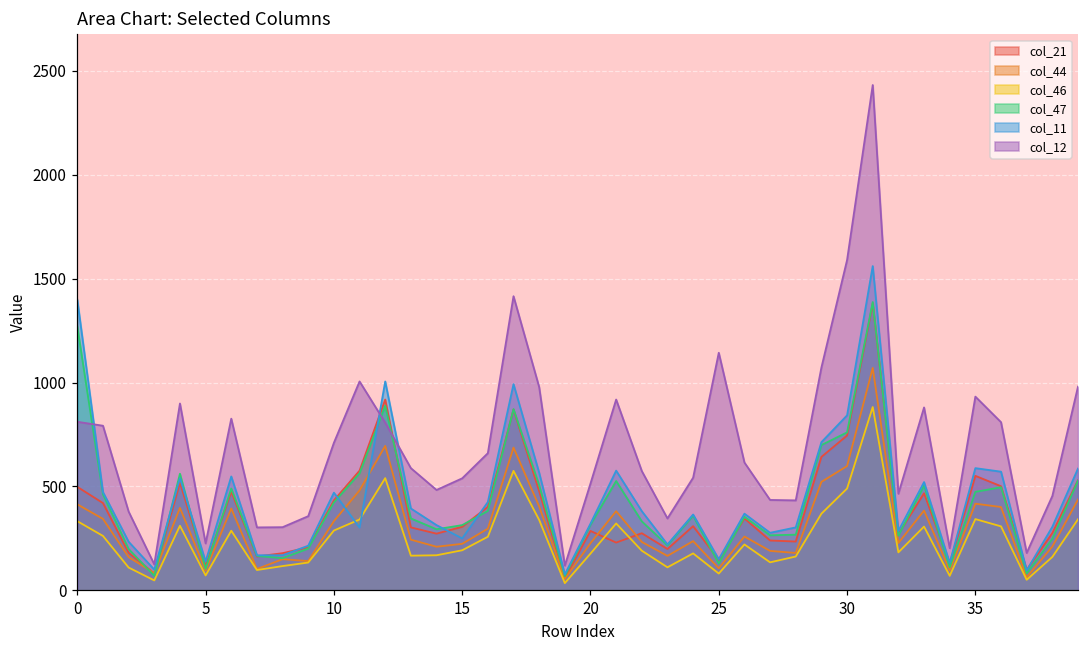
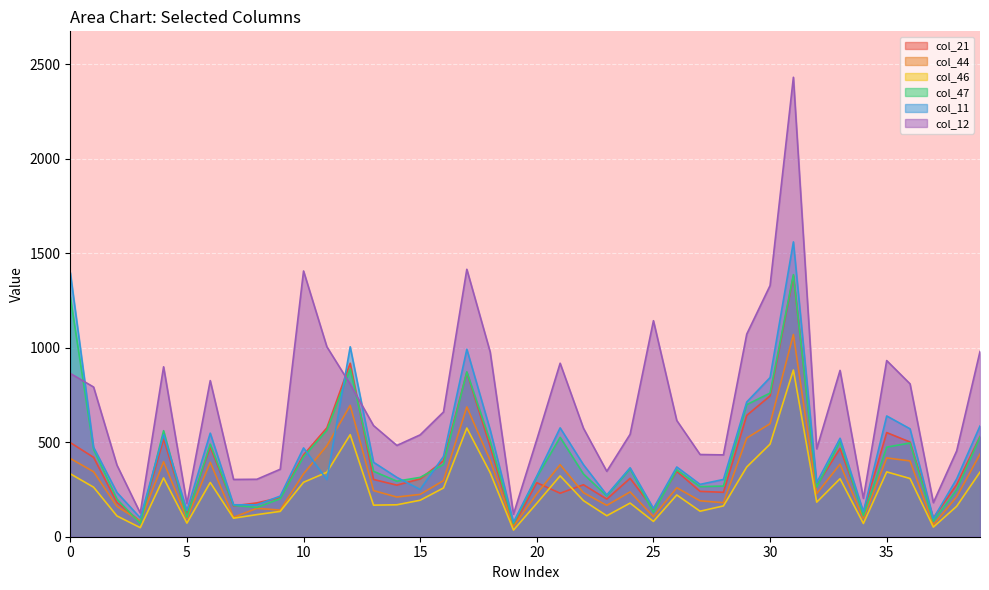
col_12, 0: 810 -> 860
col_12, 5: 230 -> 180
col_12, 10: 710 -> 1410
col_12, 30: 1590 -> 1330
col_11, 35: 590 -> 640
